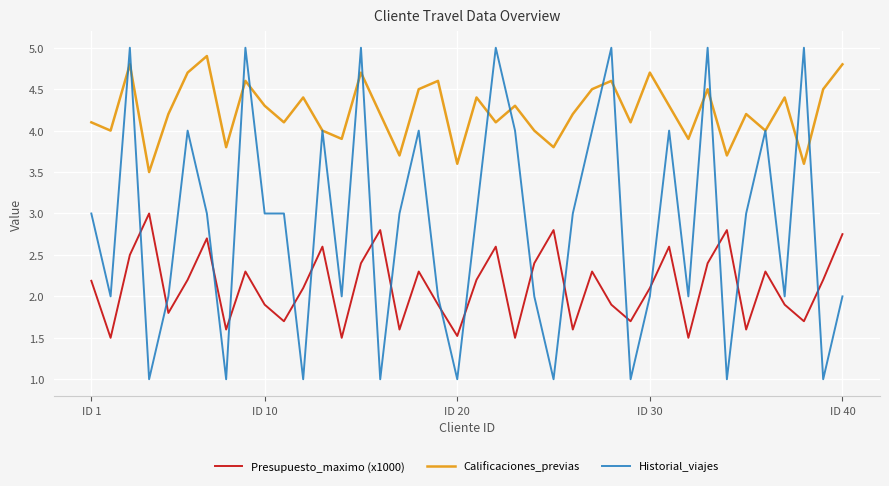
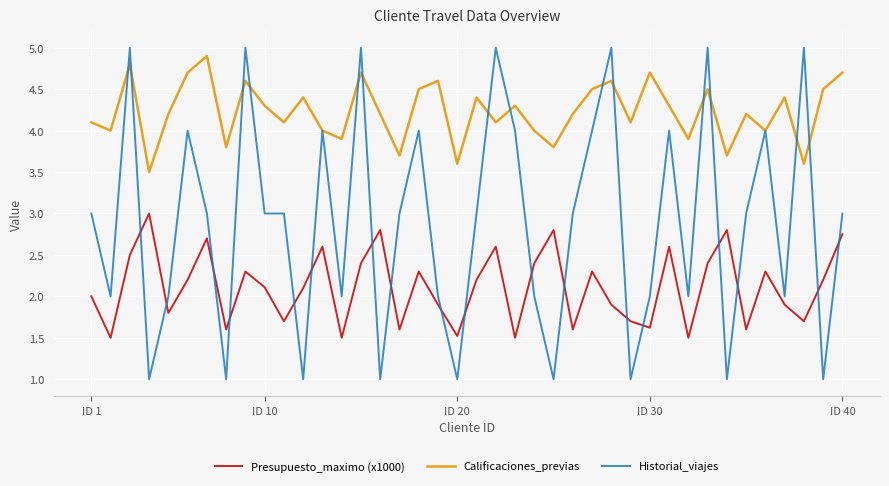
Presupuesto_maximo (x1000), ID 1: 2.2 -> 2.0
Presupuesto_maximo (x1000), ID 10: 1.9 -> 2.1
Presupuesto_maximo (x1000), ID 30: 2.1 -> 1.6
Calificaciones_previas, ID 40: 4.8 -> 4.7
Historial_viajes, ID 40: 2 -> 3
